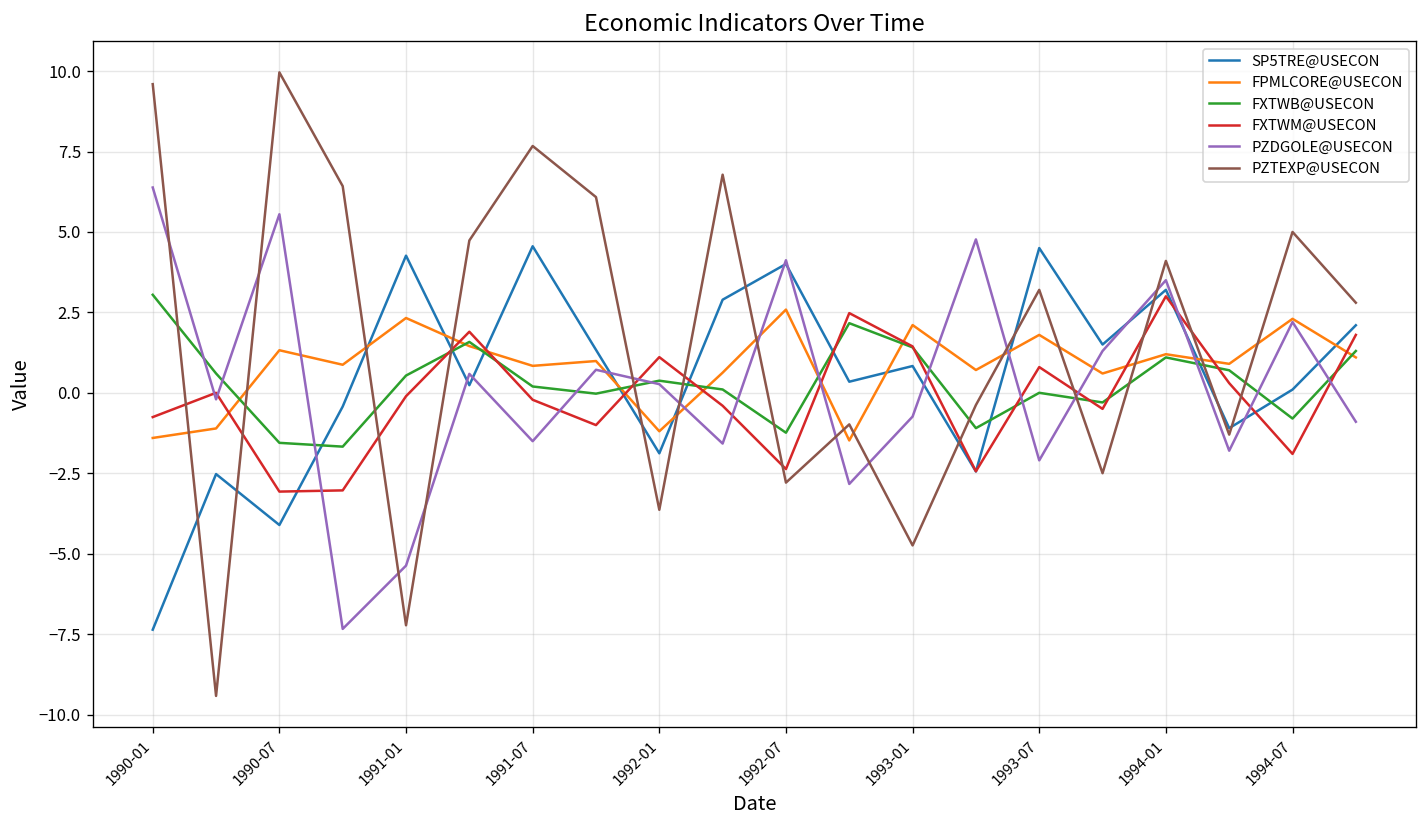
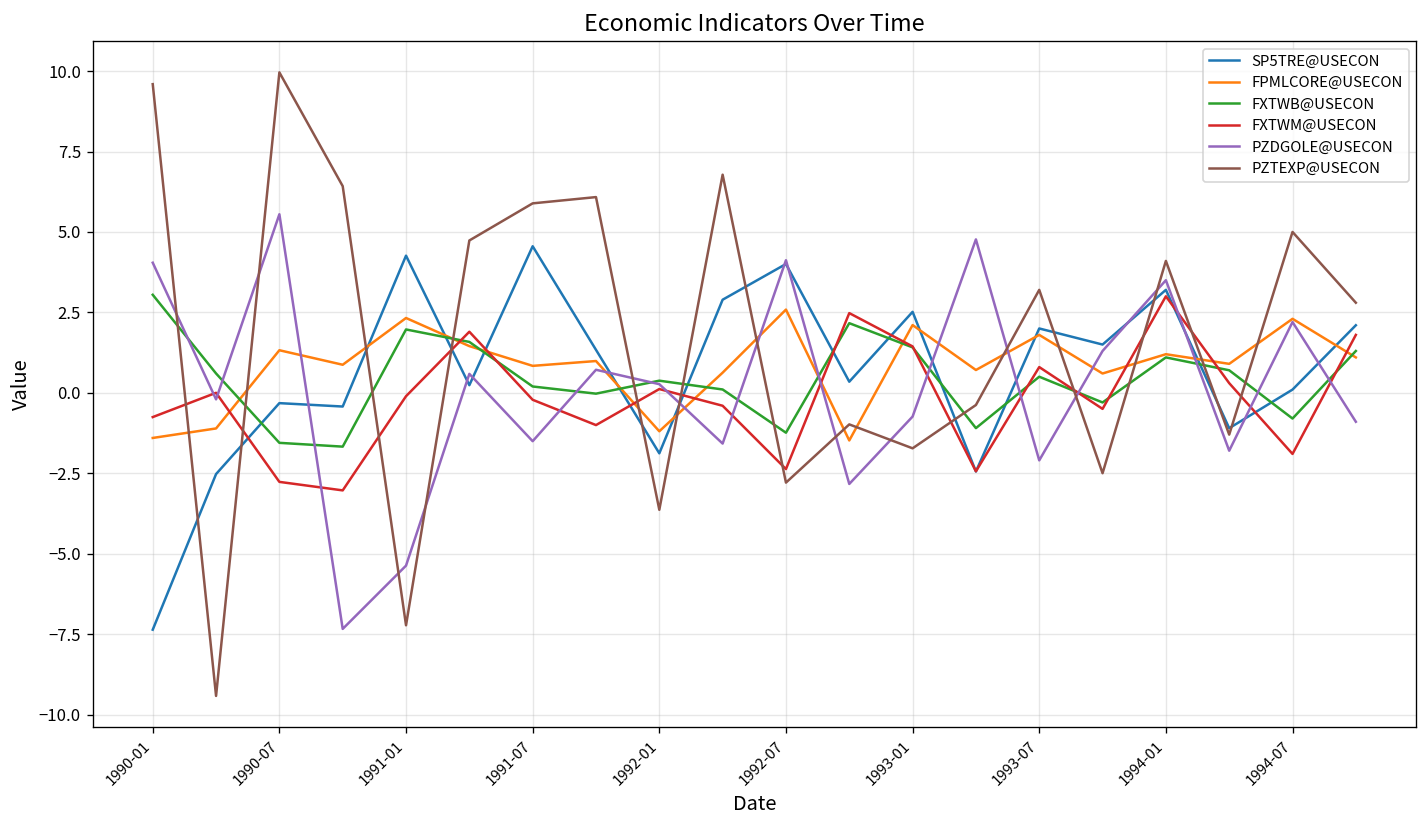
PZDGOLE@USECON, 1990-01: 6.4 -> 4.0
SP5TRE@USECON, 1990-07: -4.1 -> -0.3
FXTWM@USECON, 1990-07: -3.1 -> -2.8
FXTWB@USECON, 1991-01: 0.5 -> 2.0
PZTEXP@USECON, 1991-07: 7.7 -> 5.9
FXTWM@USECON, 1992-01: 1.1 -> 0.1
SP5TRE@USECON, 1993-01: 0.8 -> 2.5
PZTEXP@USECON, 1993-01: -4.7 -> -1.7
SP5TRE@USECON, 1993-07: 4.5 -> 2.0
FXTWB@USECON, 1993-07: 0.0 -> 0.5
